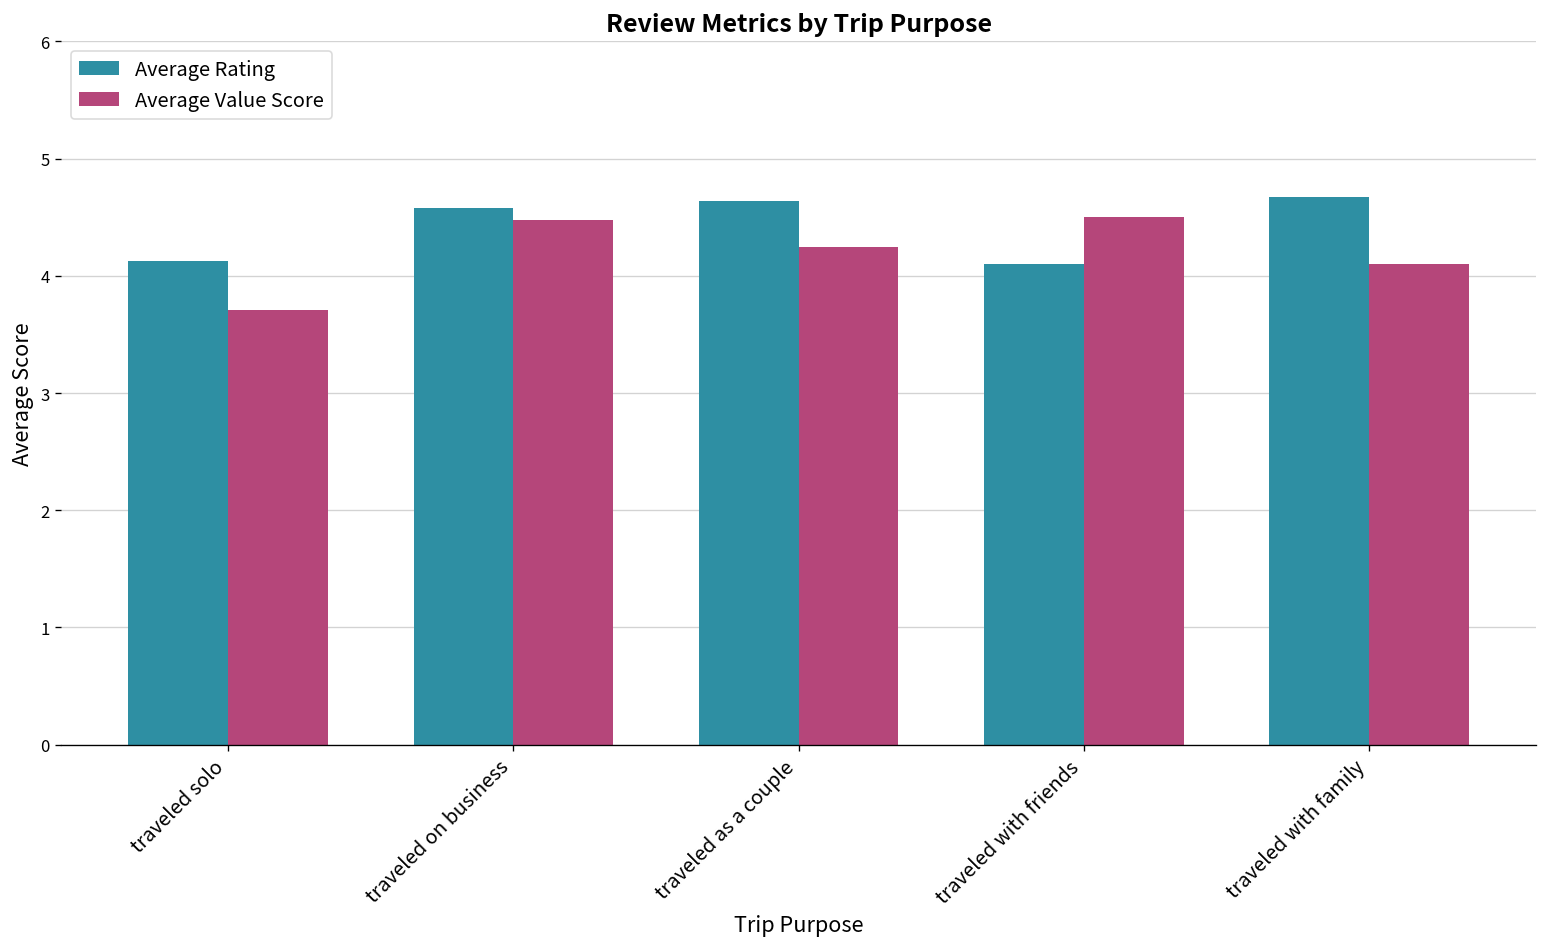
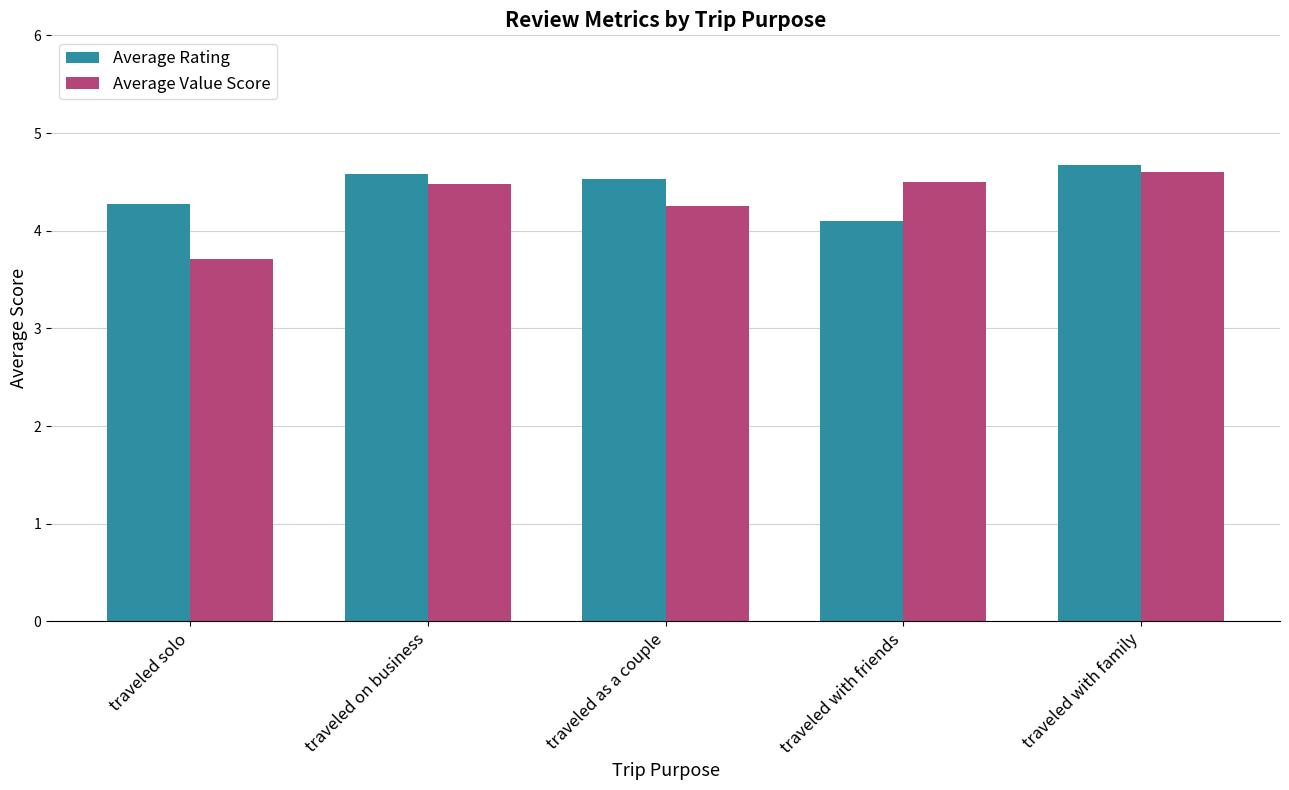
Average Rating, traveled solo: 4.1 -> 4.3
Average Rating, traveled as a couple: 4.6 -> 4.5
Average Value Score, traveled with family: 4.1 -> 4.6
